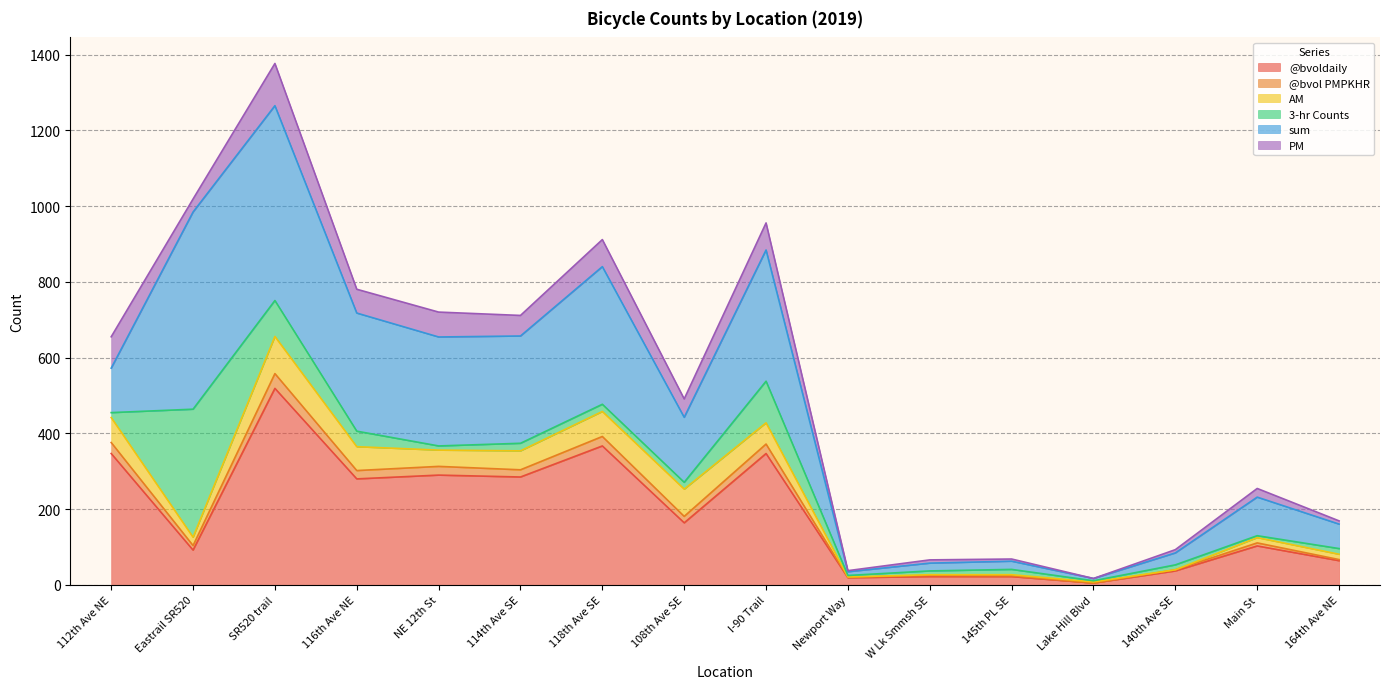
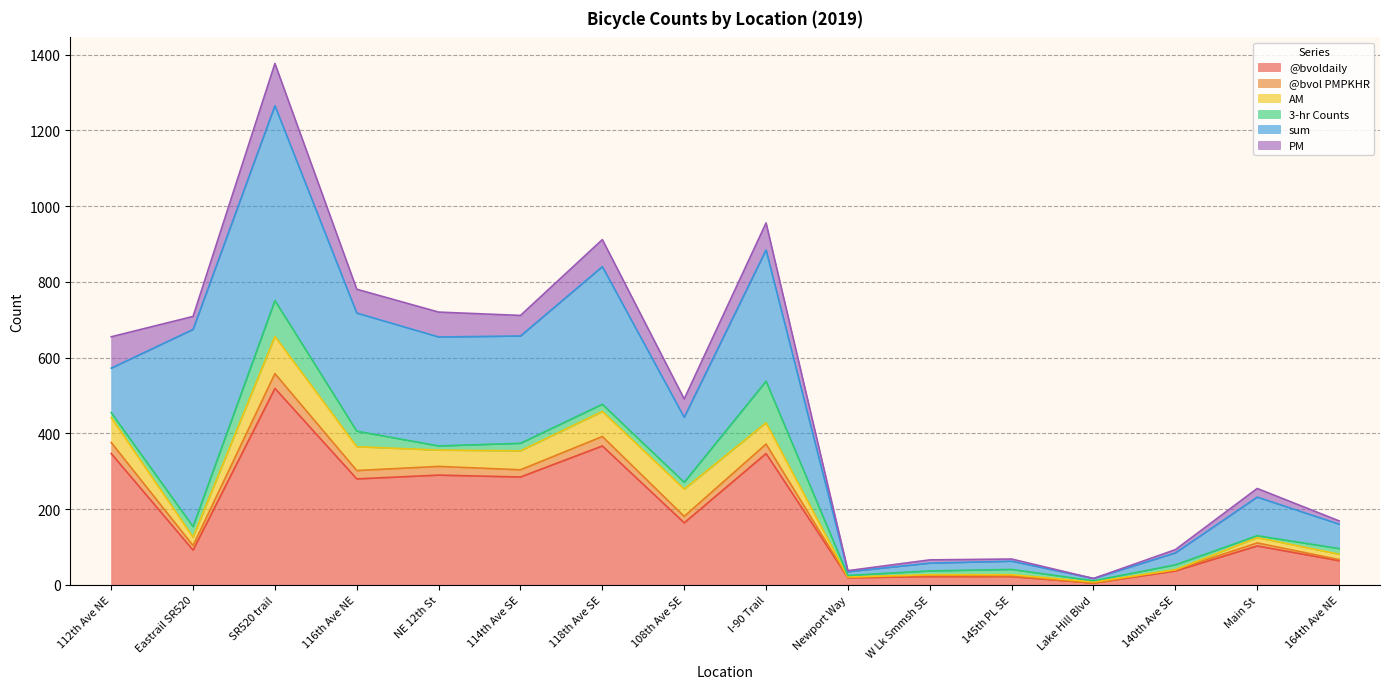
3-hr Counts, Eastrail SR520: 340 -> 30
